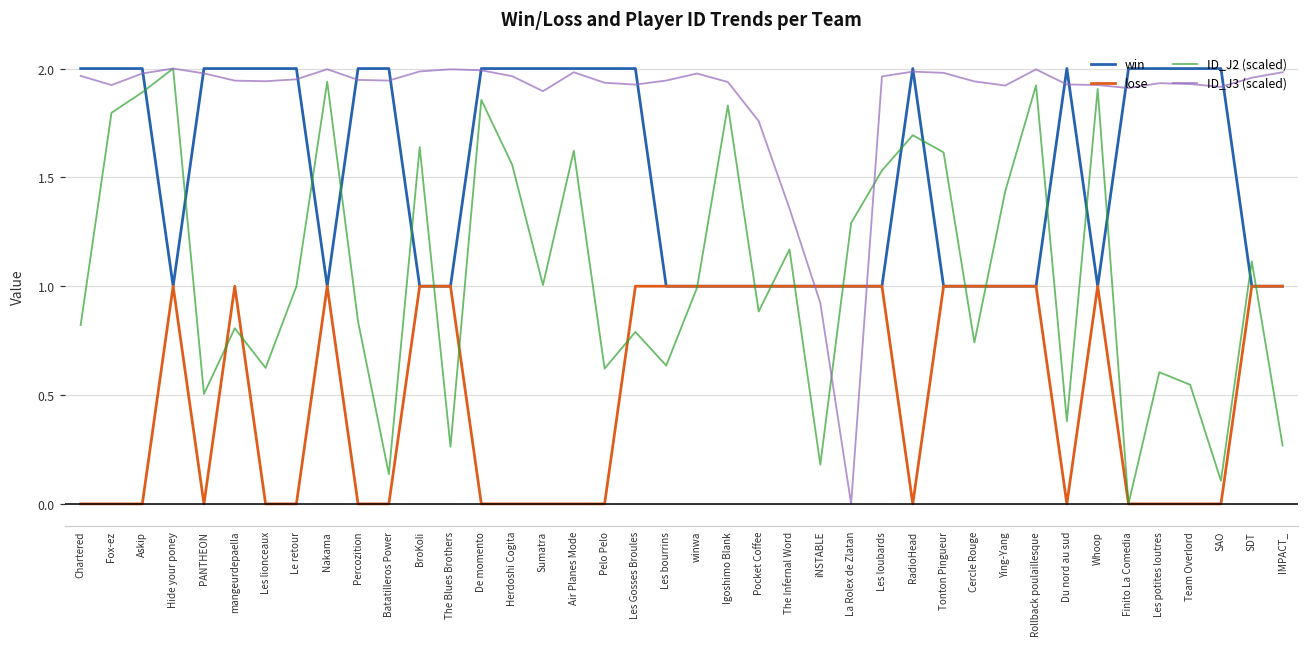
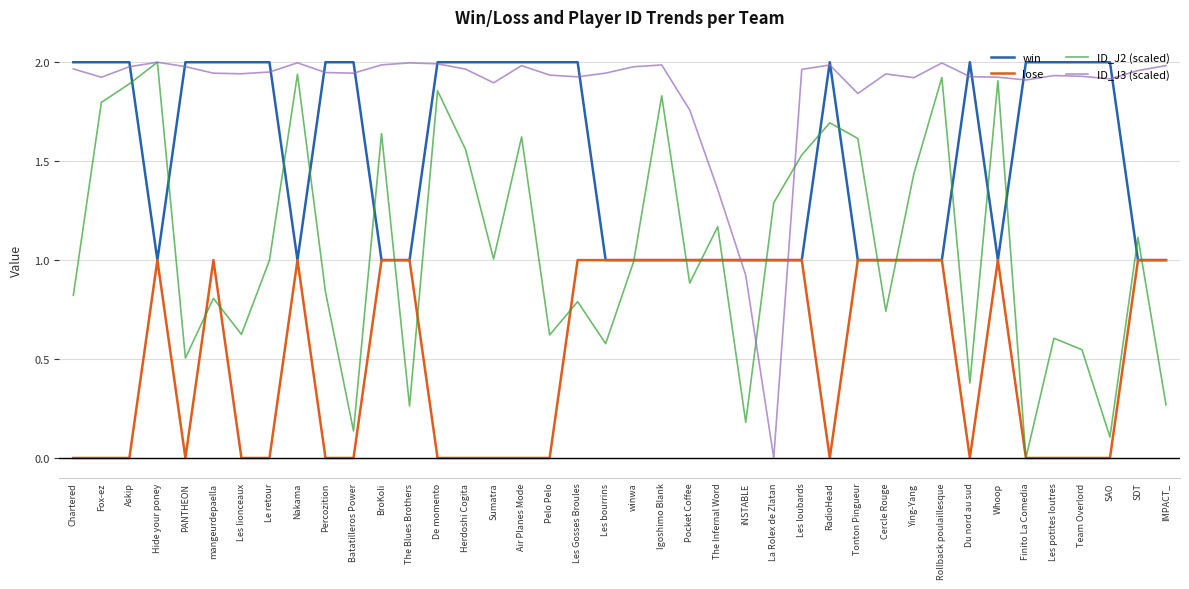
ID_J2 (scaled), Les bourrins: 0.64 -> 0.58
ID_J3 (scaled), Igoshimo Blank: 1.94 -> 1.99
ID_J3 (scaled), Tonton Pingueur: 1.98 -> 1.84
